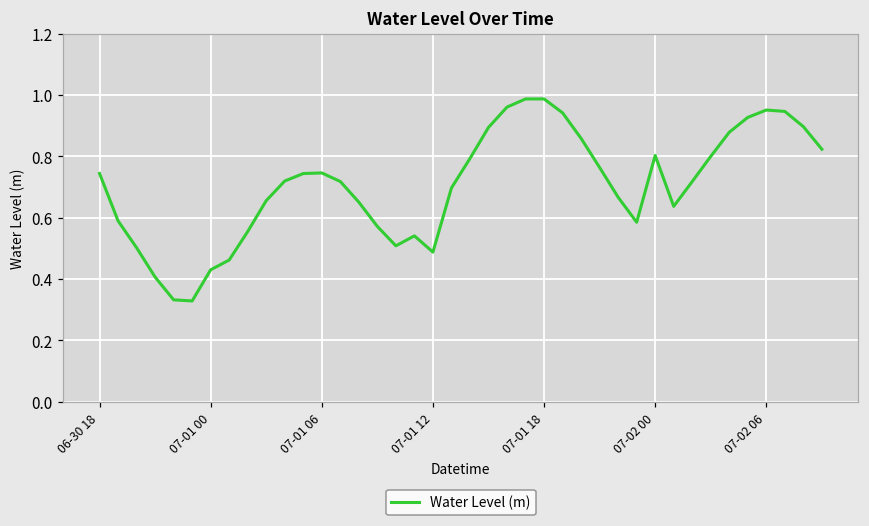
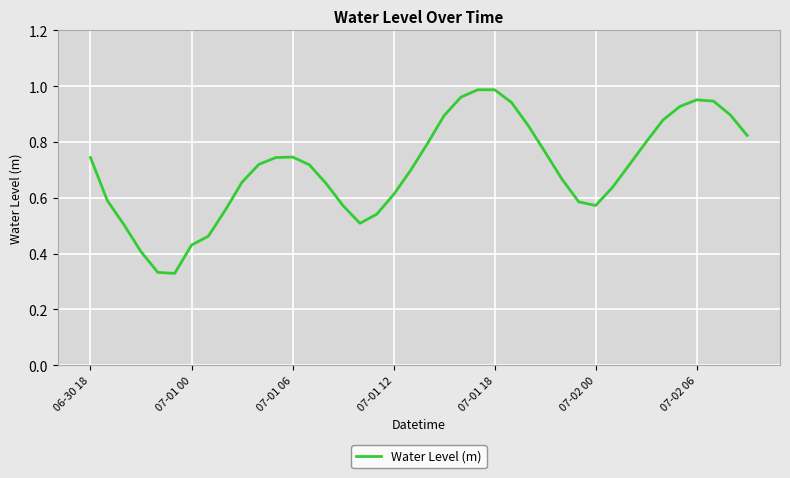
07-01 12: 0.49 -> 0.61
07-02 00: 0.80 -> 0.57
